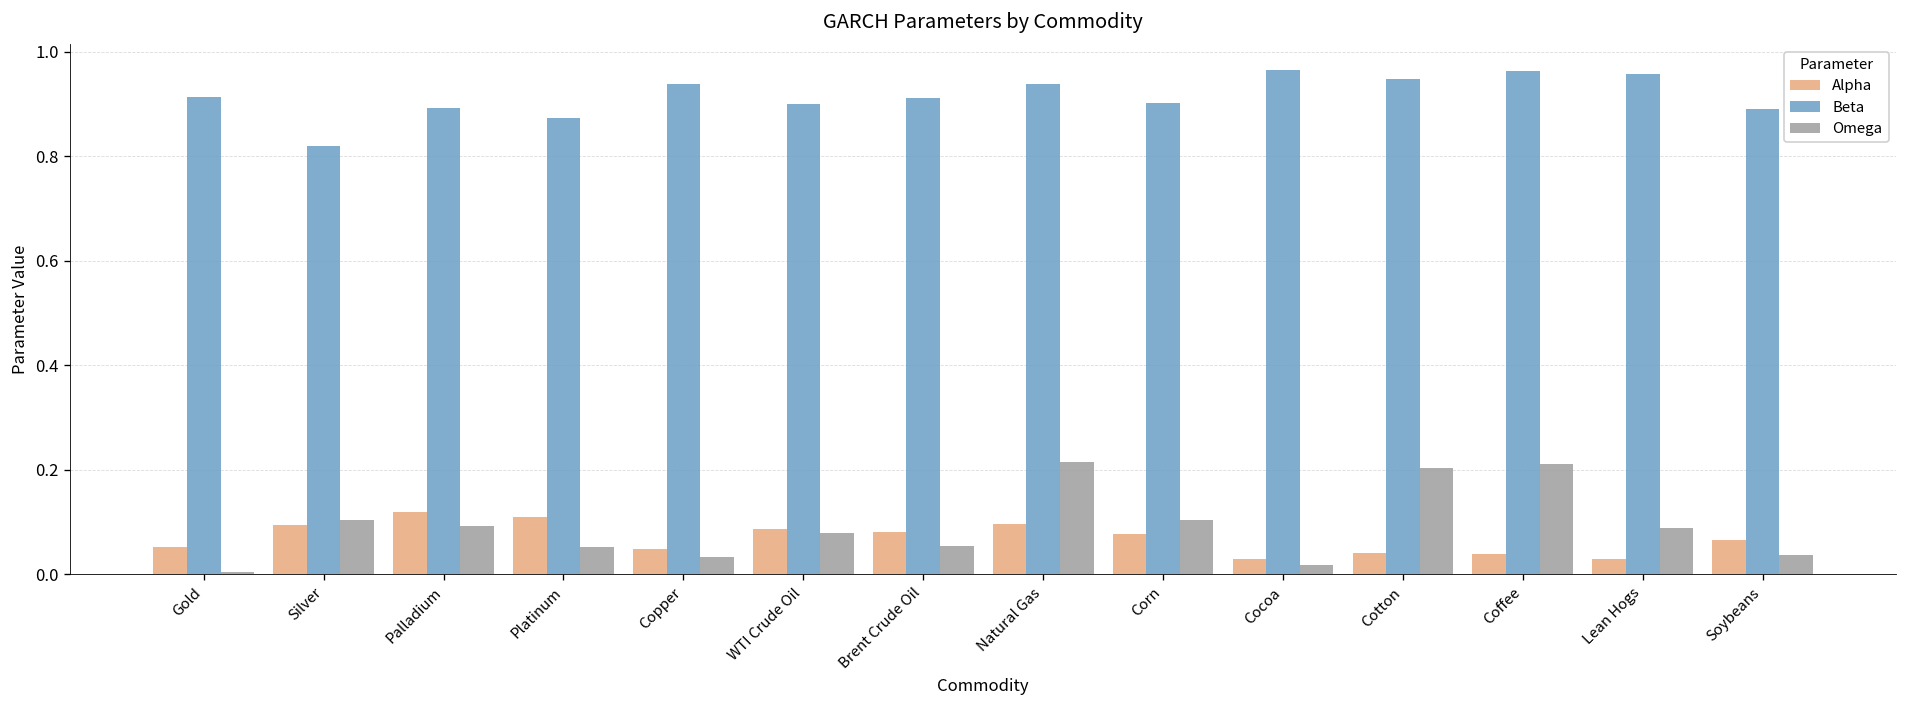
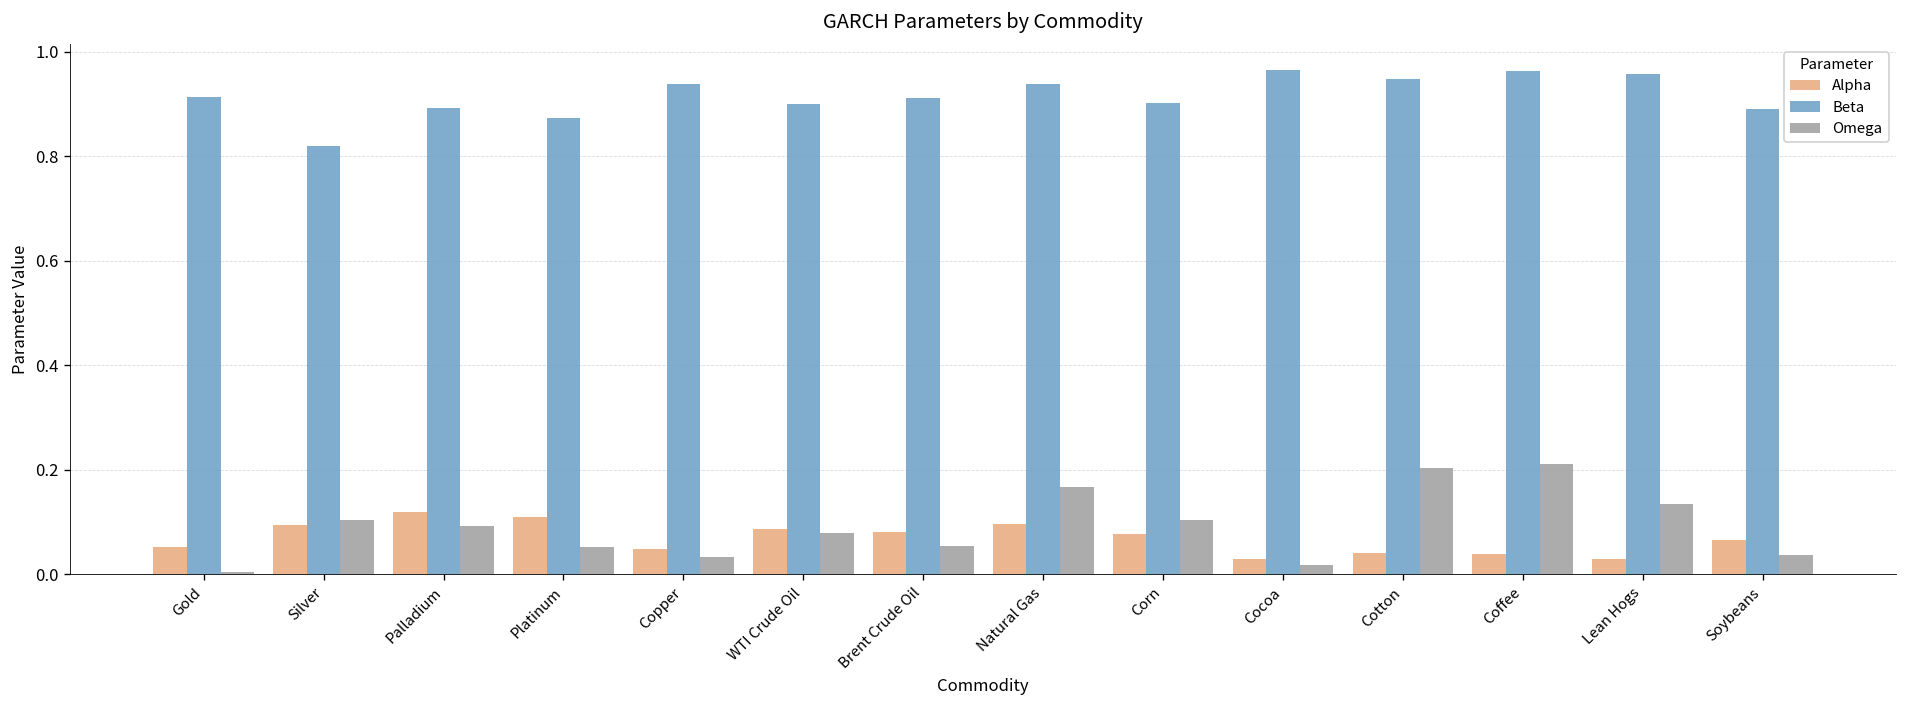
Omega, Natural Gas: 0.22 -> 0.17
Omega, Lean Hogs: 0.09 -> 0.13
